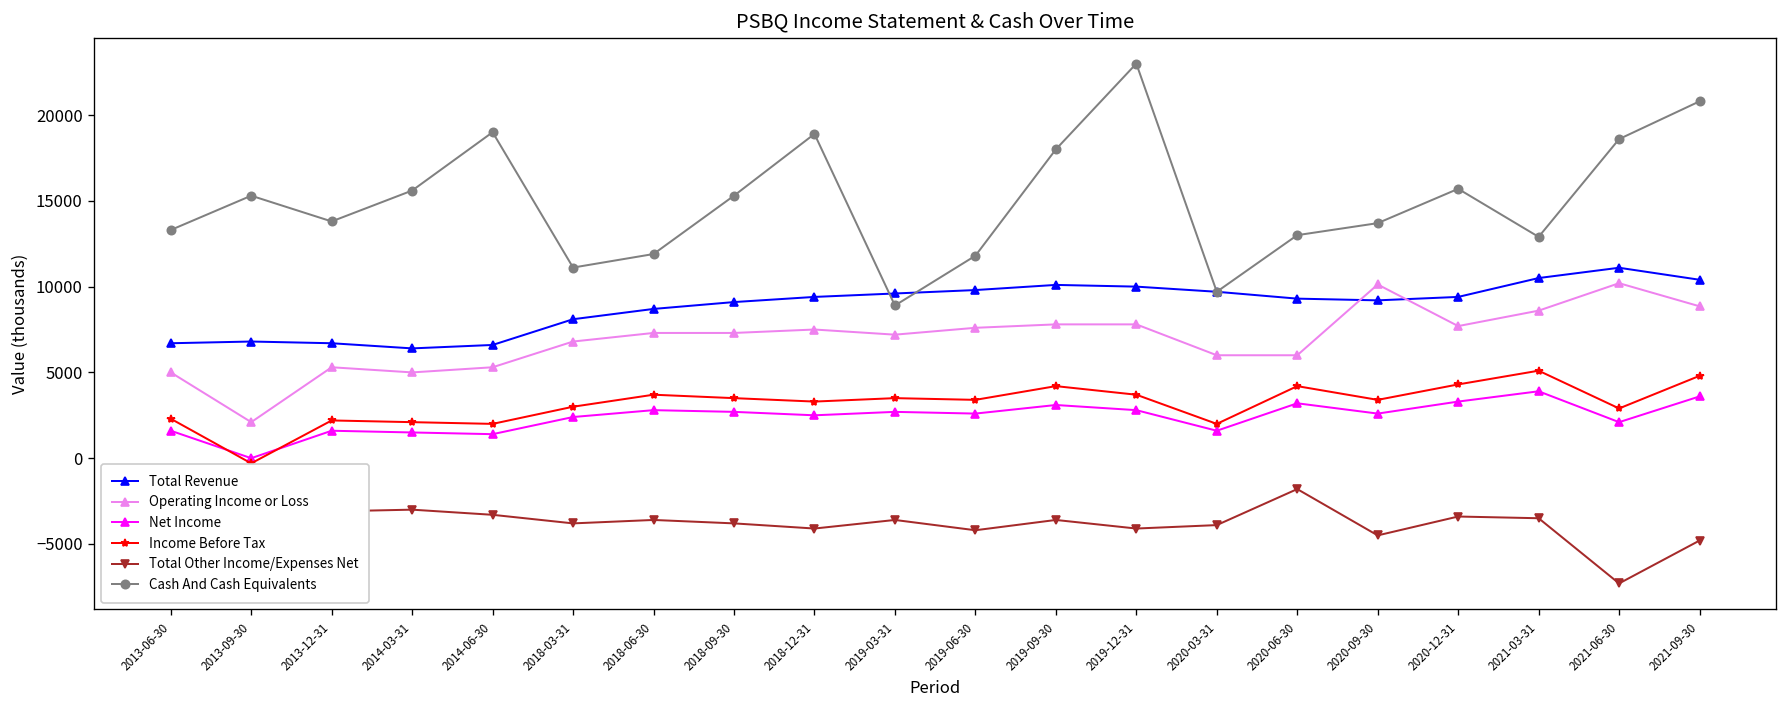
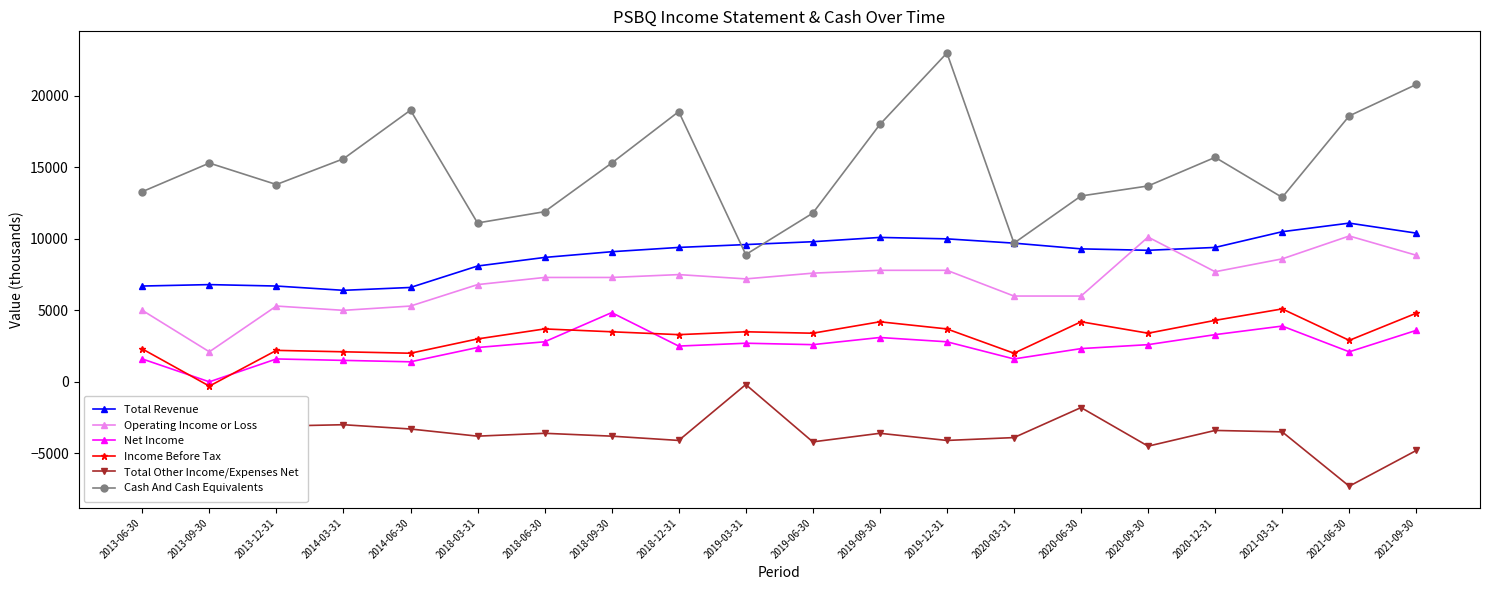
Net Income, 2018-09-30: 2700 -> 4800
Total Other Income/Expenses Net, 2019-03-31: -3600 -> -200
Net Income, 2020-06-30: 3200 -> 2300
